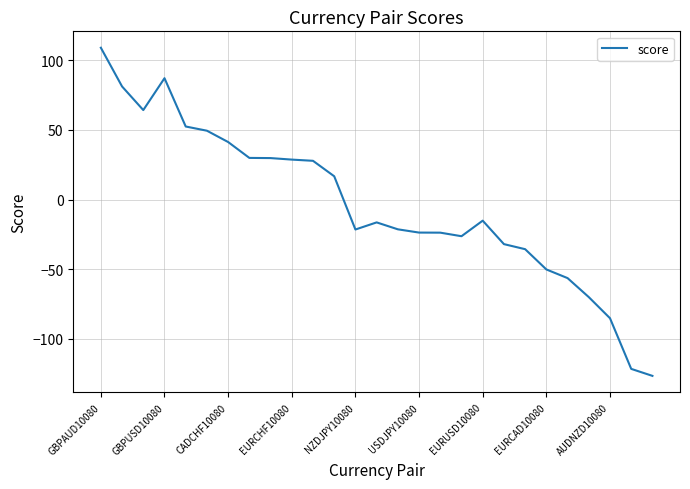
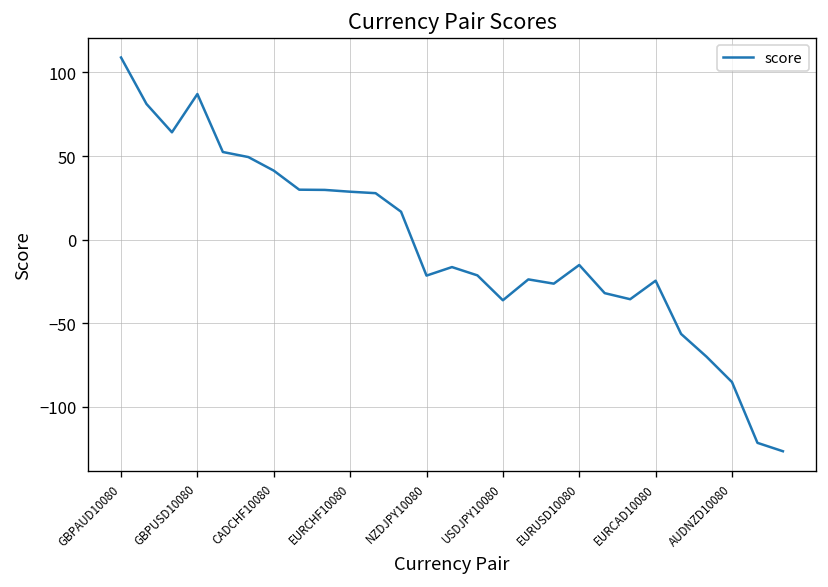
USDJPY10080: -24 -> -36
EURCAD10080: -50 -> -25
